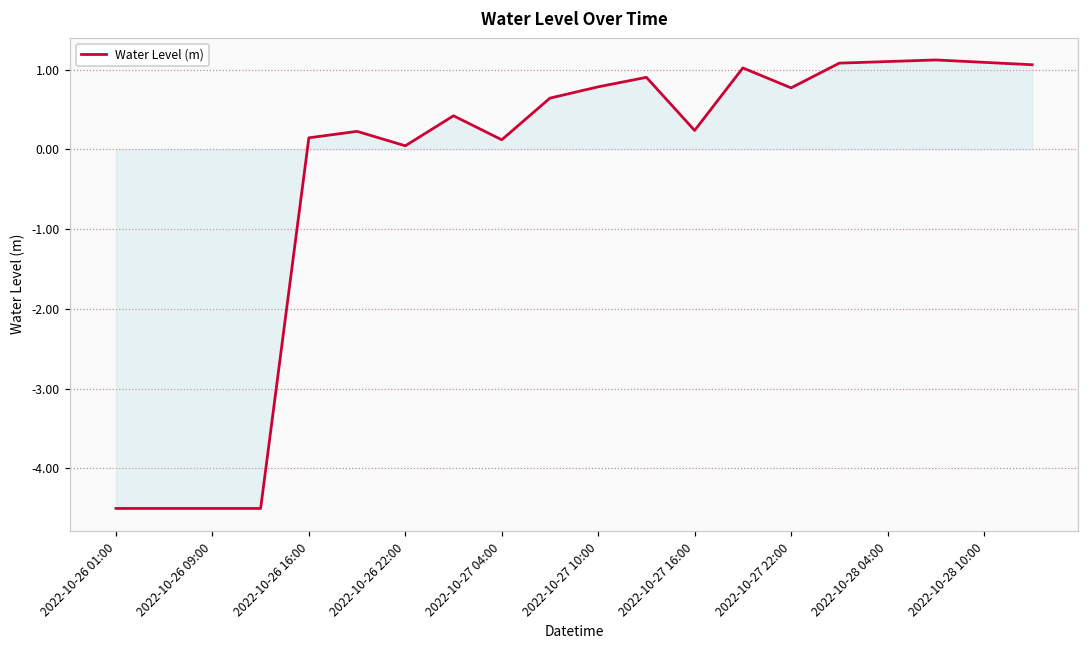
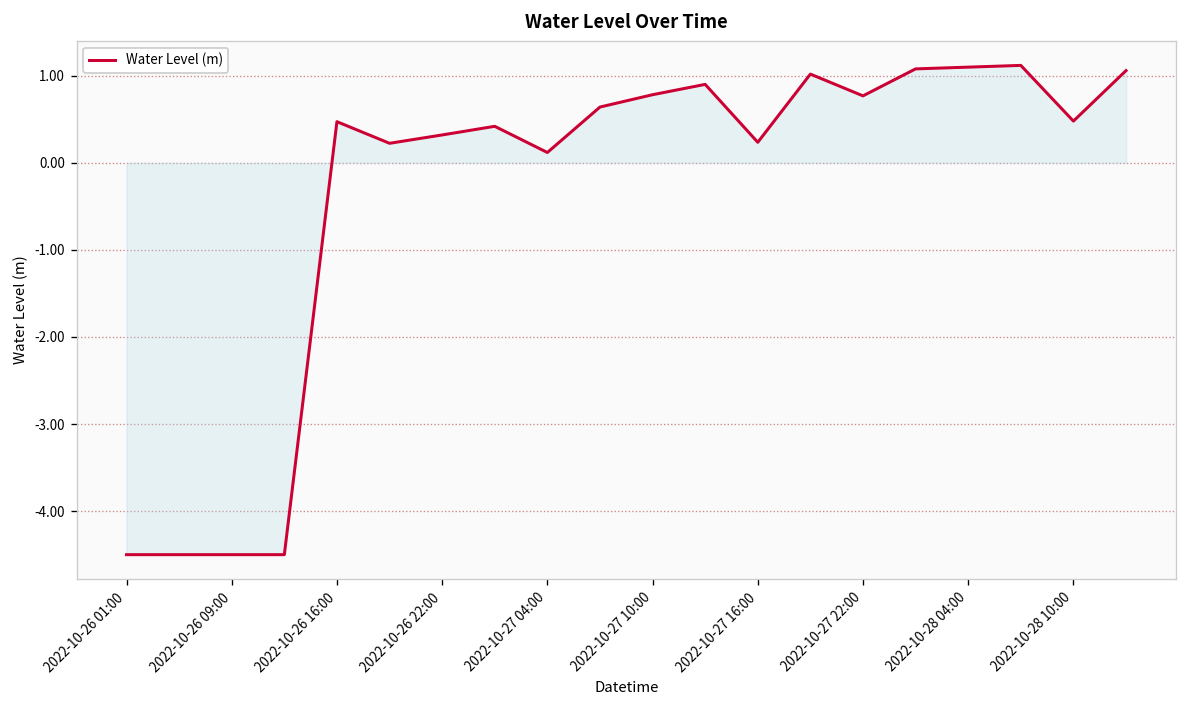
Water Level (m), 2022-10-26 16:00: 0.1 -> 0.5
Water Level (m), 2022-10-26 22:00: 0.0 -> 0.3
Water Level (m), 2022-10-28 10:00: 1.1 -> 0.5
